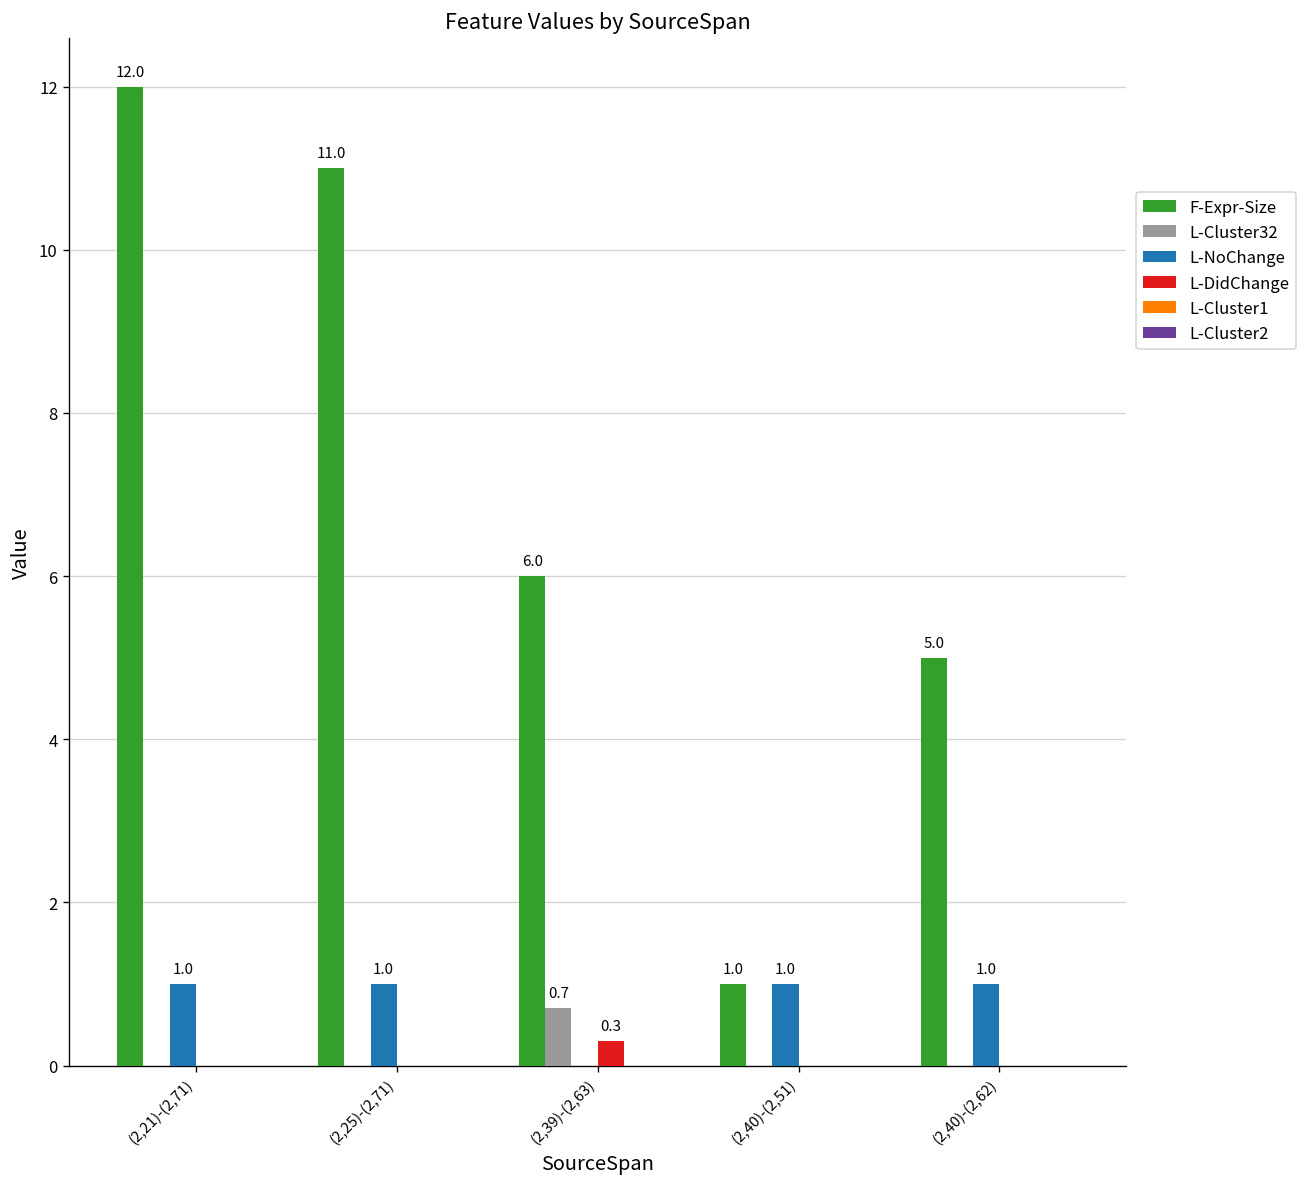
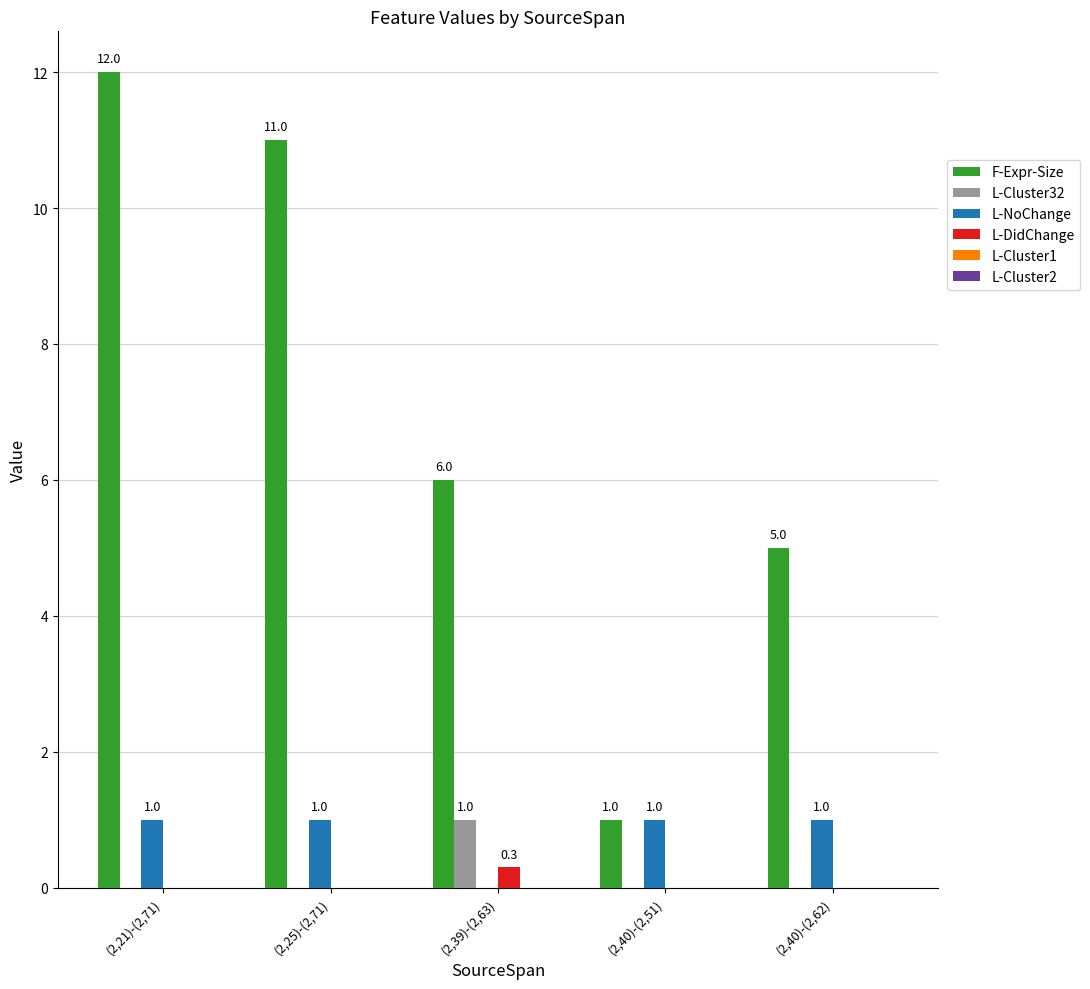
L-Cluster32, (2,39)-(2,63): 0.7 -> 1.0
